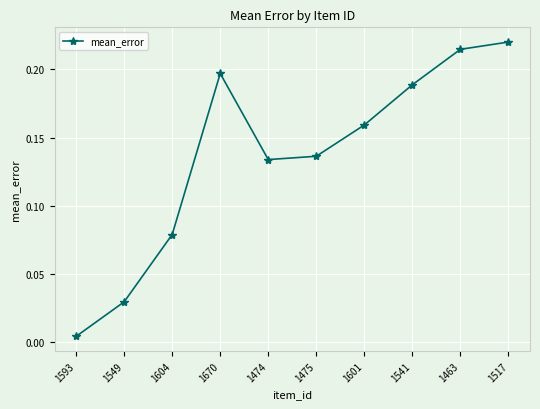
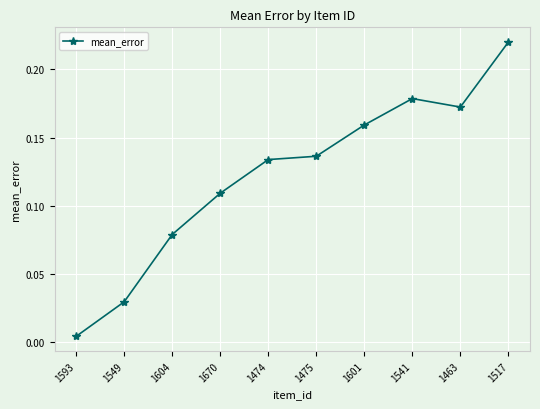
1670: 0.197 -> 0.109
1541: 0.189 -> 0.179
1463: 0.215 -> 0.172
